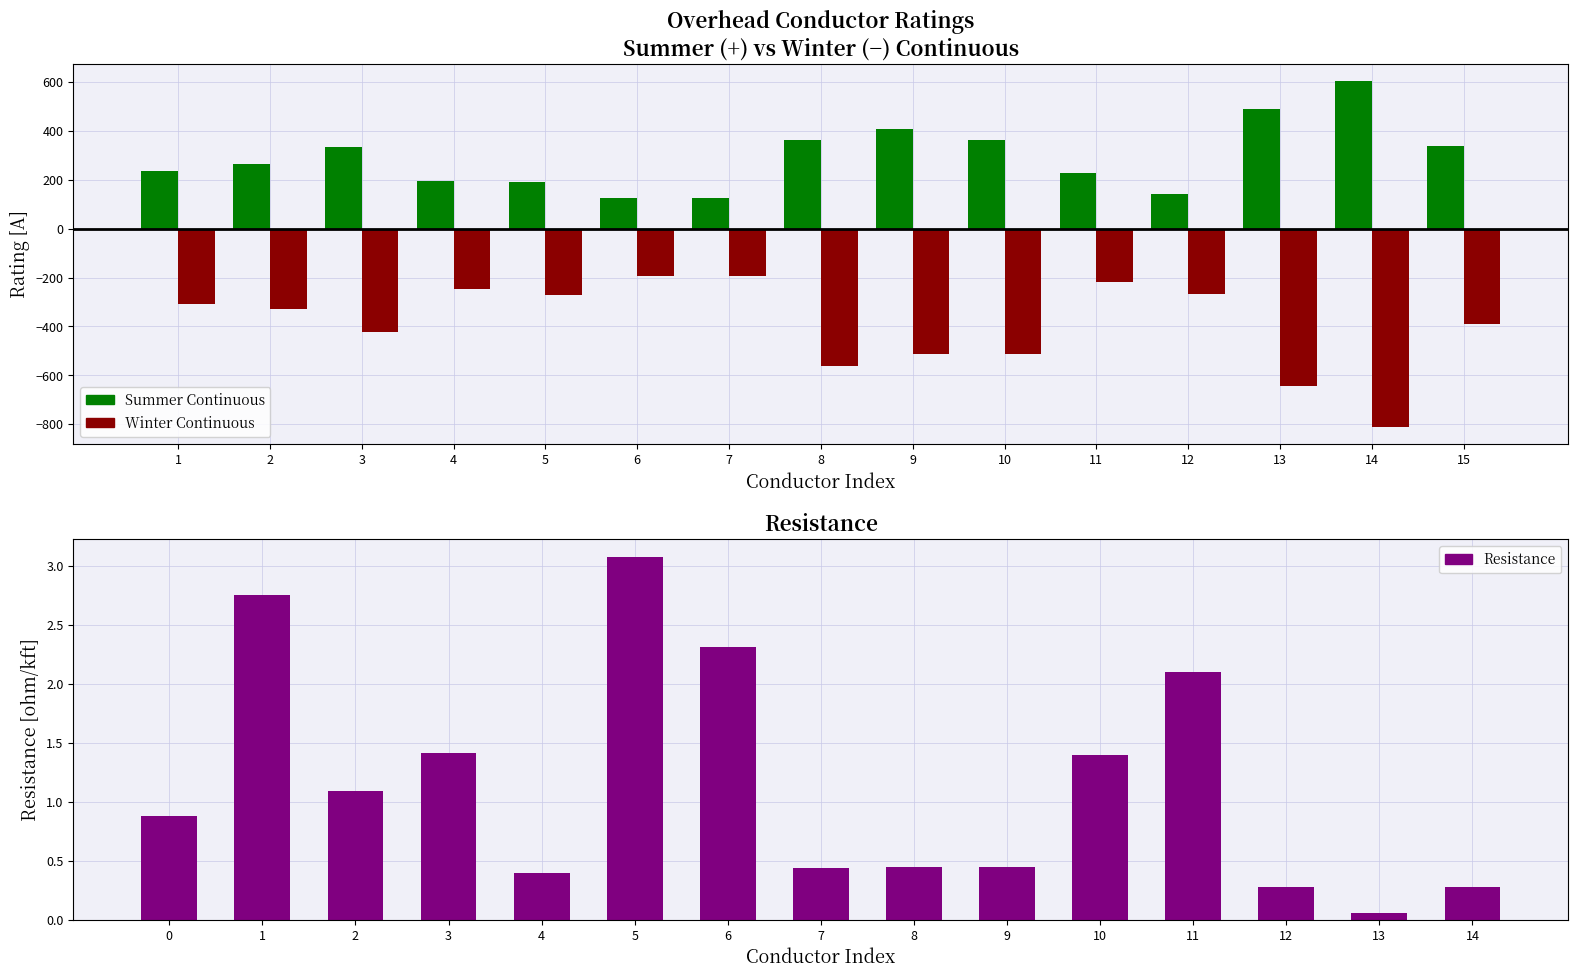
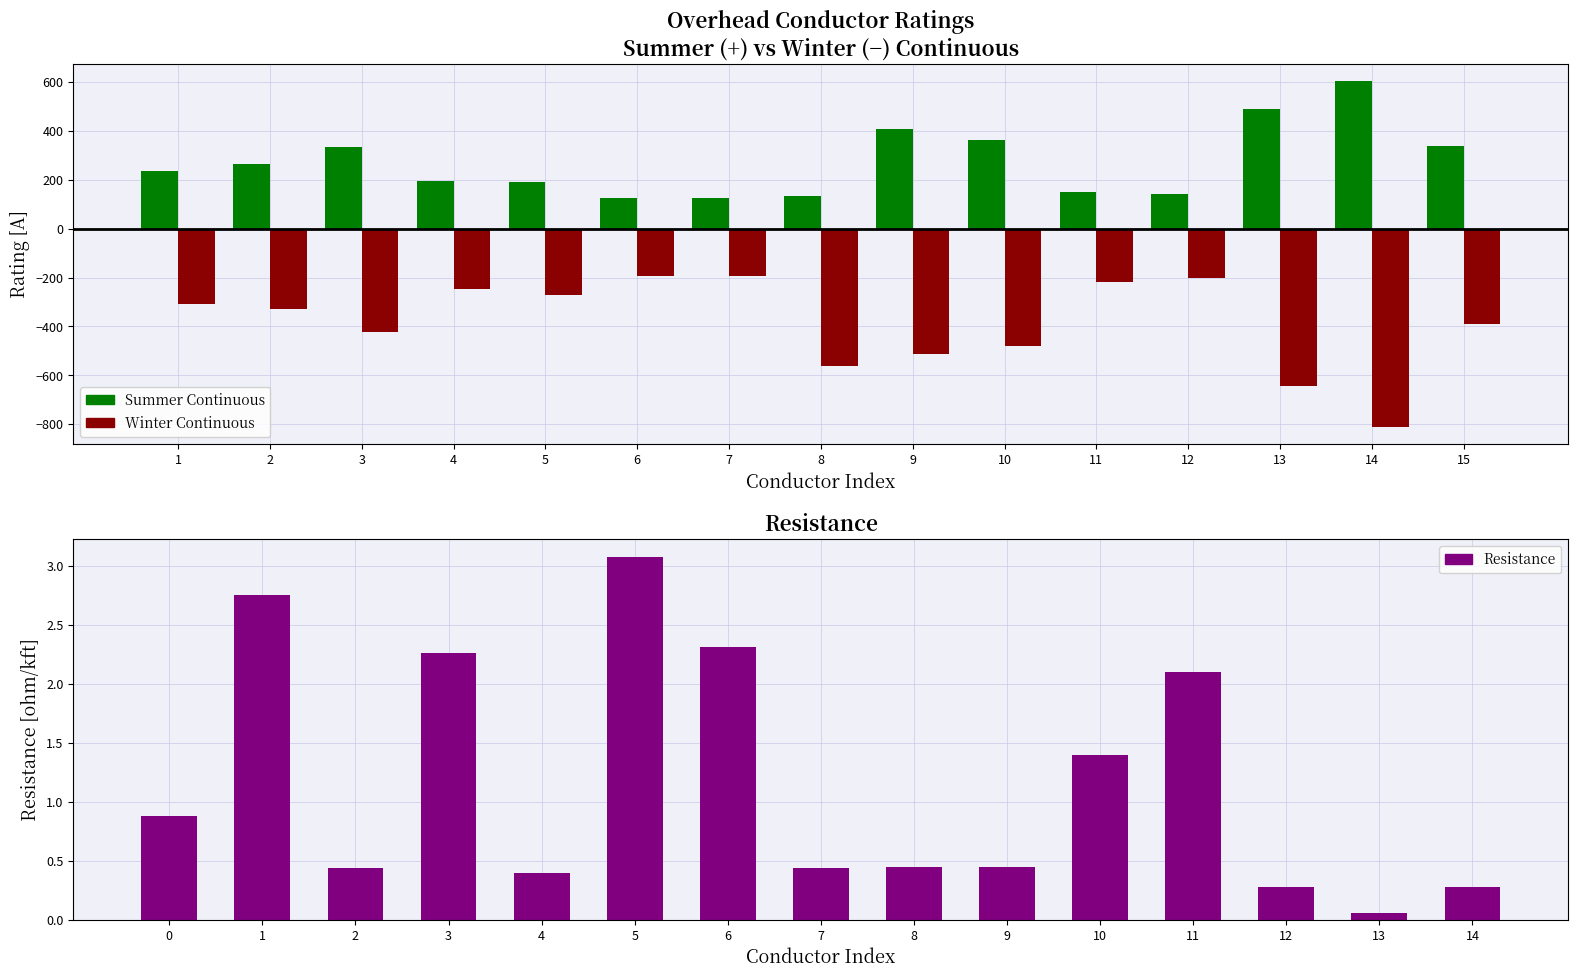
Overhead Conductor Ratings Summer (+) vs Winter (−) Continuous, Summer Continuous, 8: 370 -> 130
Overhead Conductor Ratings Summer (+) vs Winter (−) Continuous, Winter Continuous, 10: -520 -> -480
Overhead Conductor Ratings Summer (+) vs Winter (−) Continuous, Summer Continuous, 11: 230 -> 150
Overhead Conductor Ratings Summer (+) vs Winter (−) Continuous, Winter Continuous, 12: -270 -> -200
Resistance, 2: 1.09 -> 0.44
Resistance, 3: 1.41 -> 2.26
